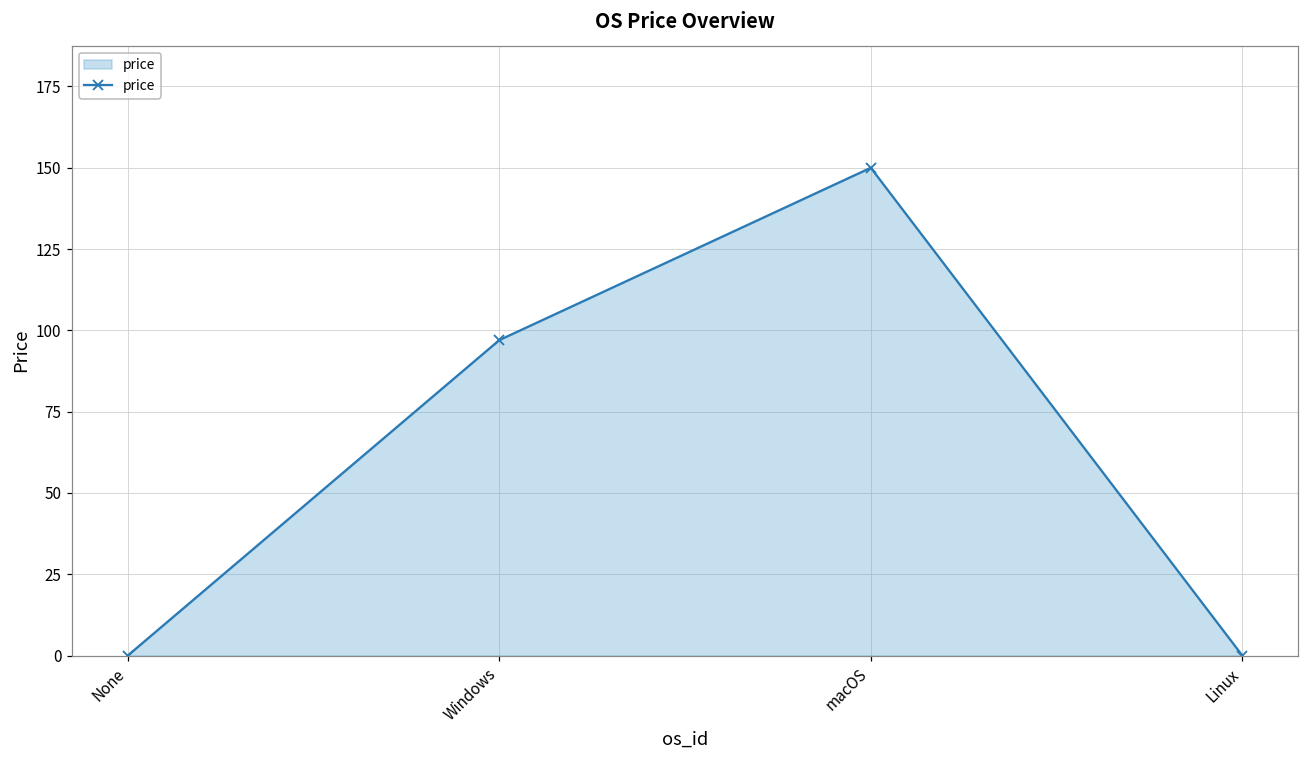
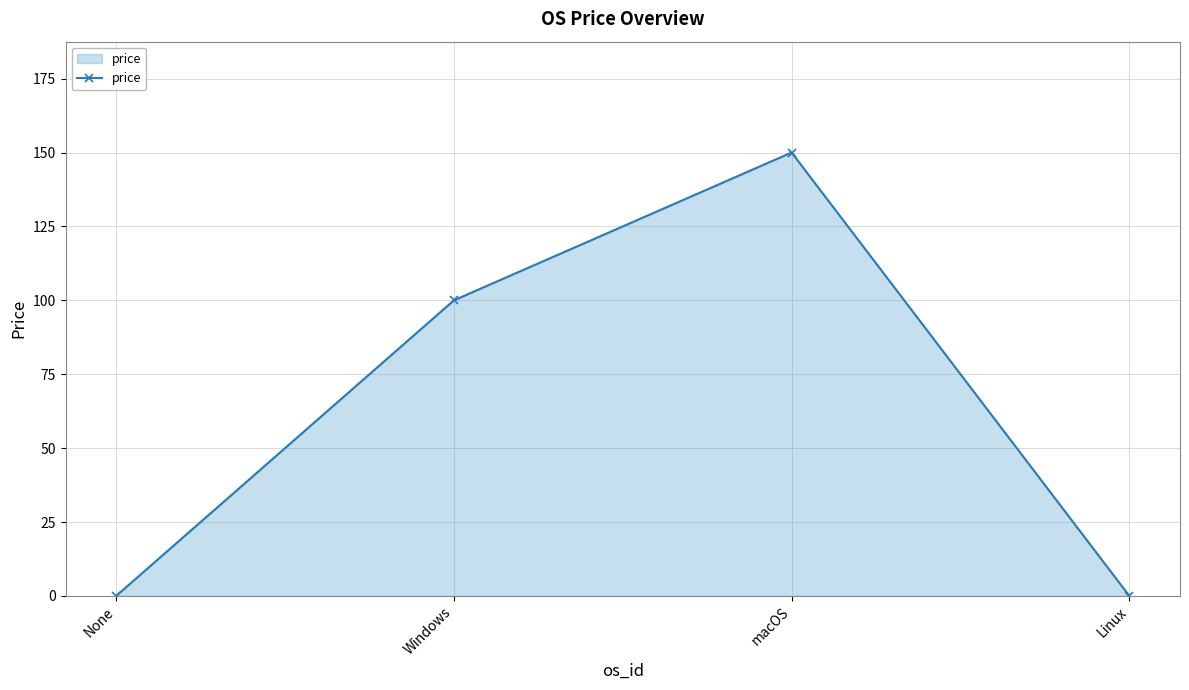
Windows: 97 -> 100
